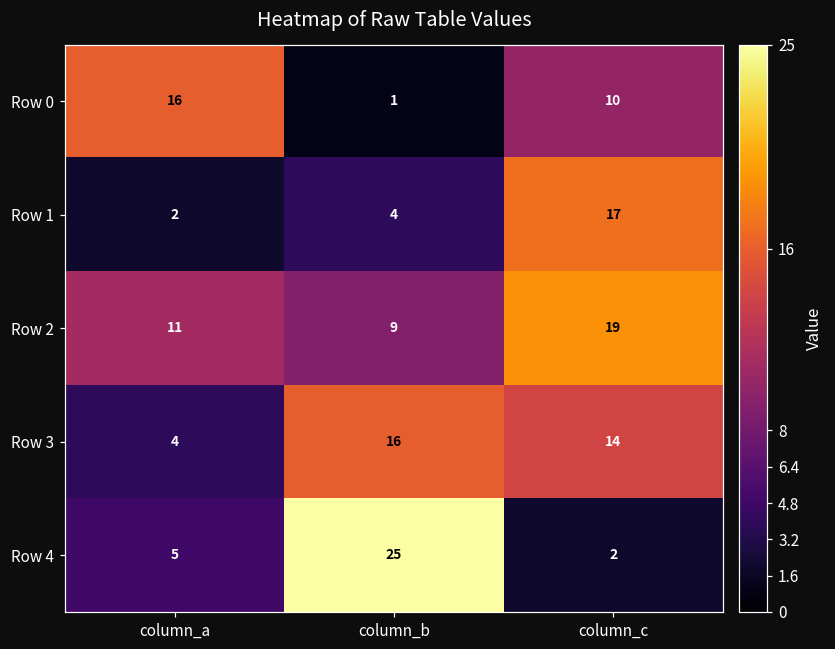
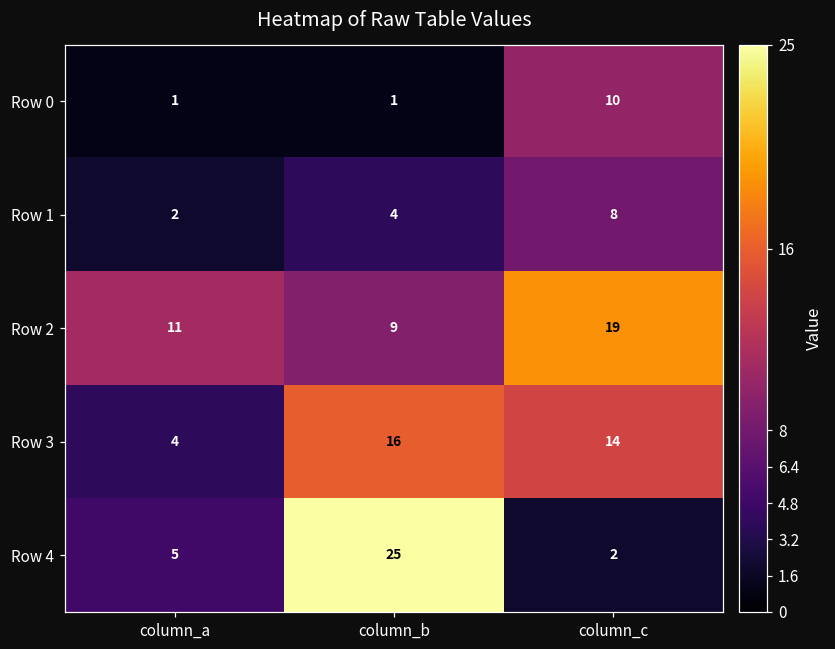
Row 0, column_a: 16 -> 1
Row 1, column_c: 17 -> 8
